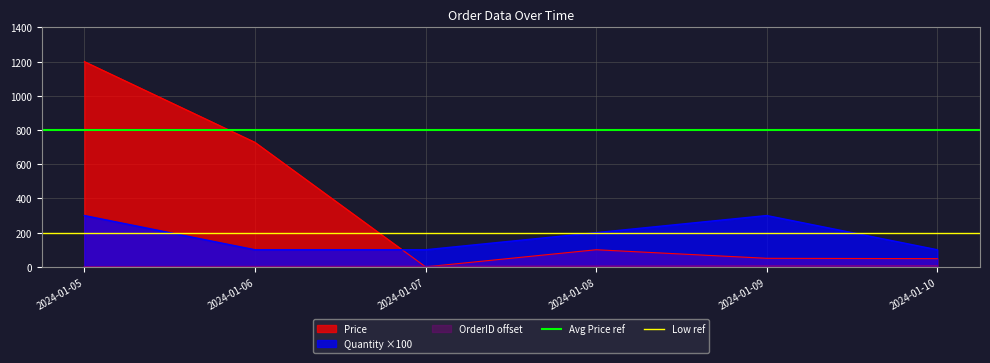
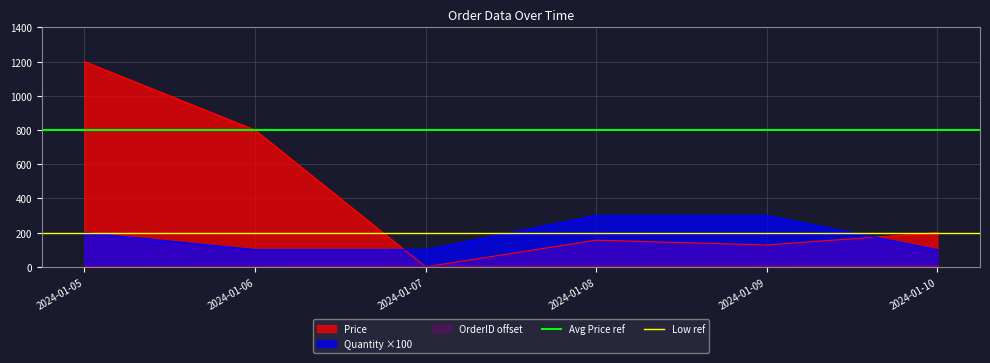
Quantity ×100, 2024-01-05: 300 -> 200
Price, 2024-01-06: 730 -> 800
Price, 2024-01-08: 100 -> 160
Quantity ×100, 2024-01-08: 200 -> 300
Price, 2024-01-09: 50 -> 130
Price, 2024-01-10: 50 -> 200
